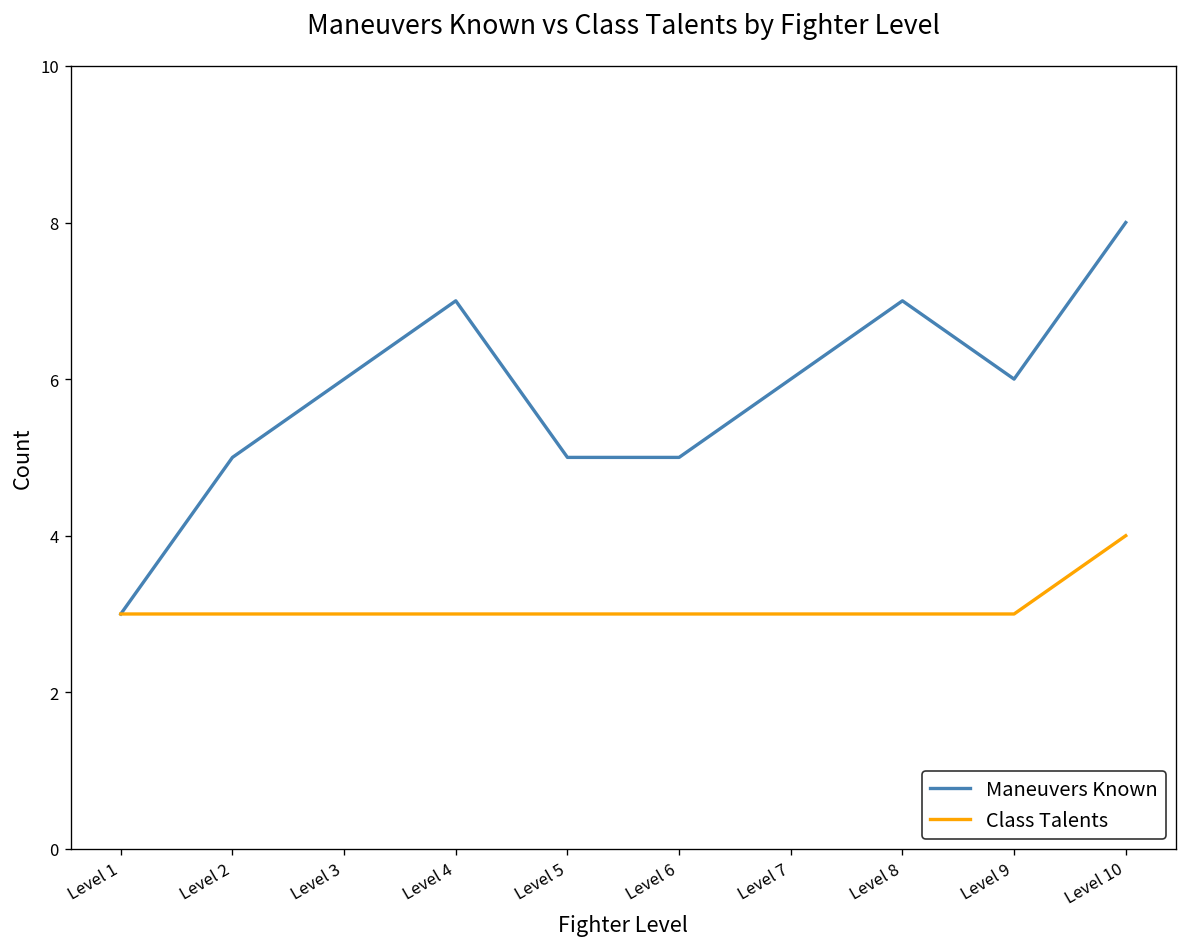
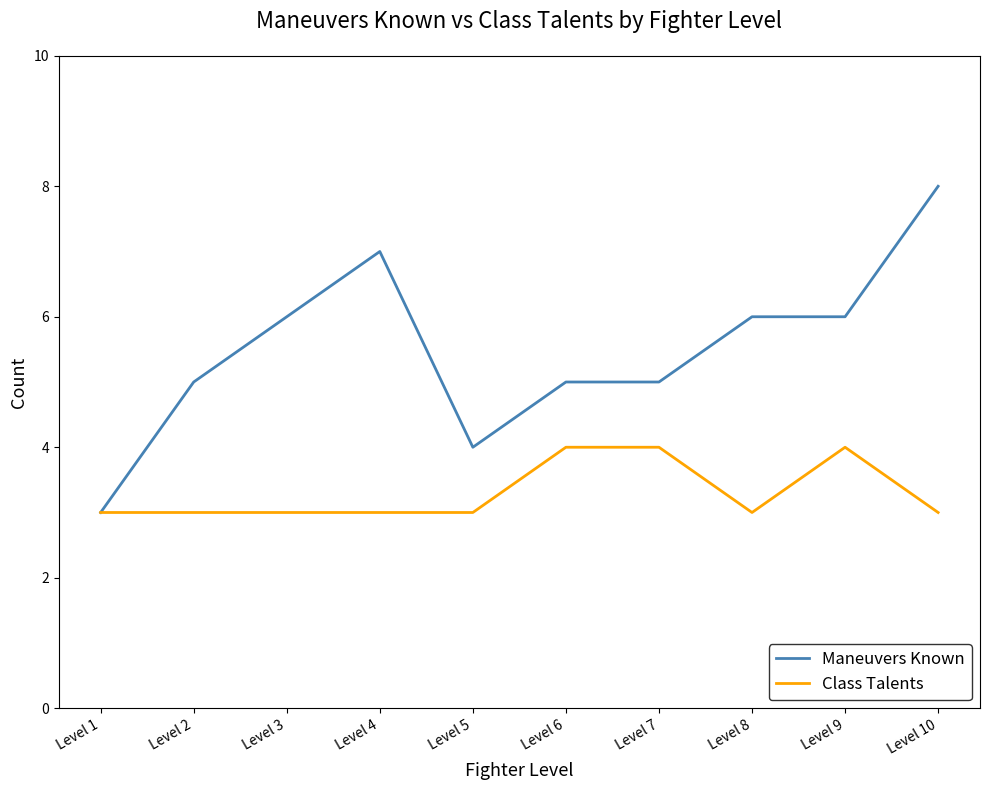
Maneuvers Known, Level 5: 5 -> 4
Class Talents, Level 6: 3 -> 4
Maneuvers Known, Level 7: 6 -> 5
Class Talents, Level 7: 3 -> 4
Maneuvers Known, Level 8: 7 -> 6
Class Talents, Level 9: 3 -> 4
Class Talents, Level 10: 4 -> 3
